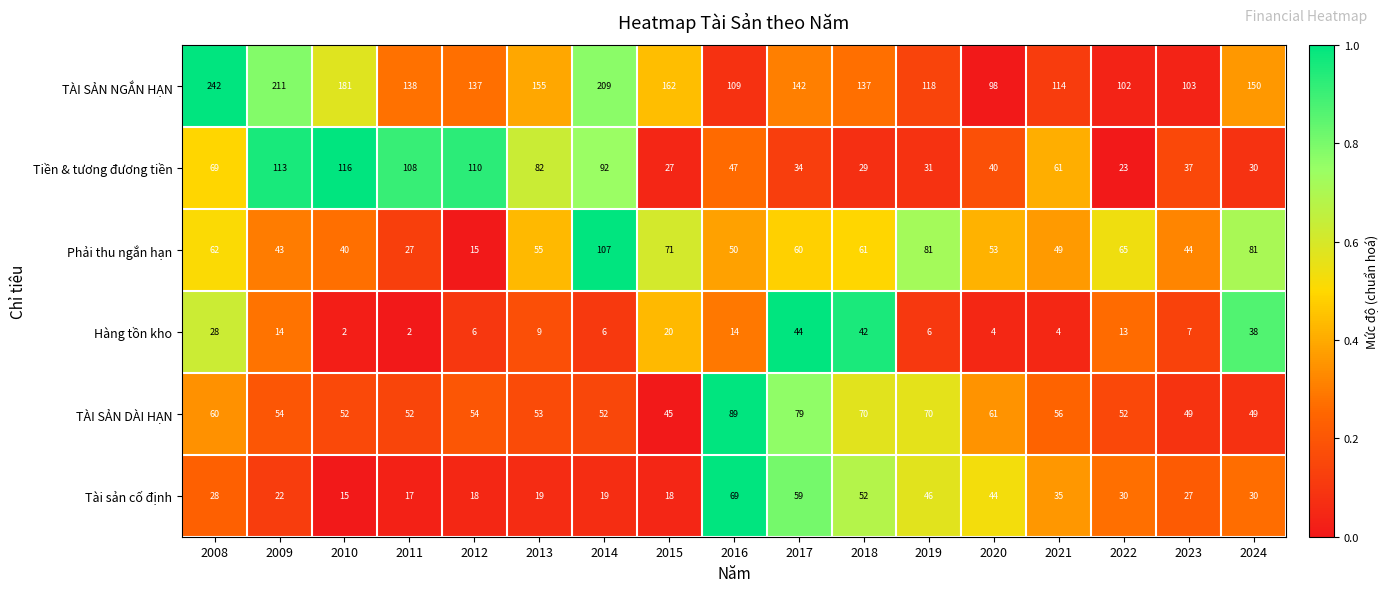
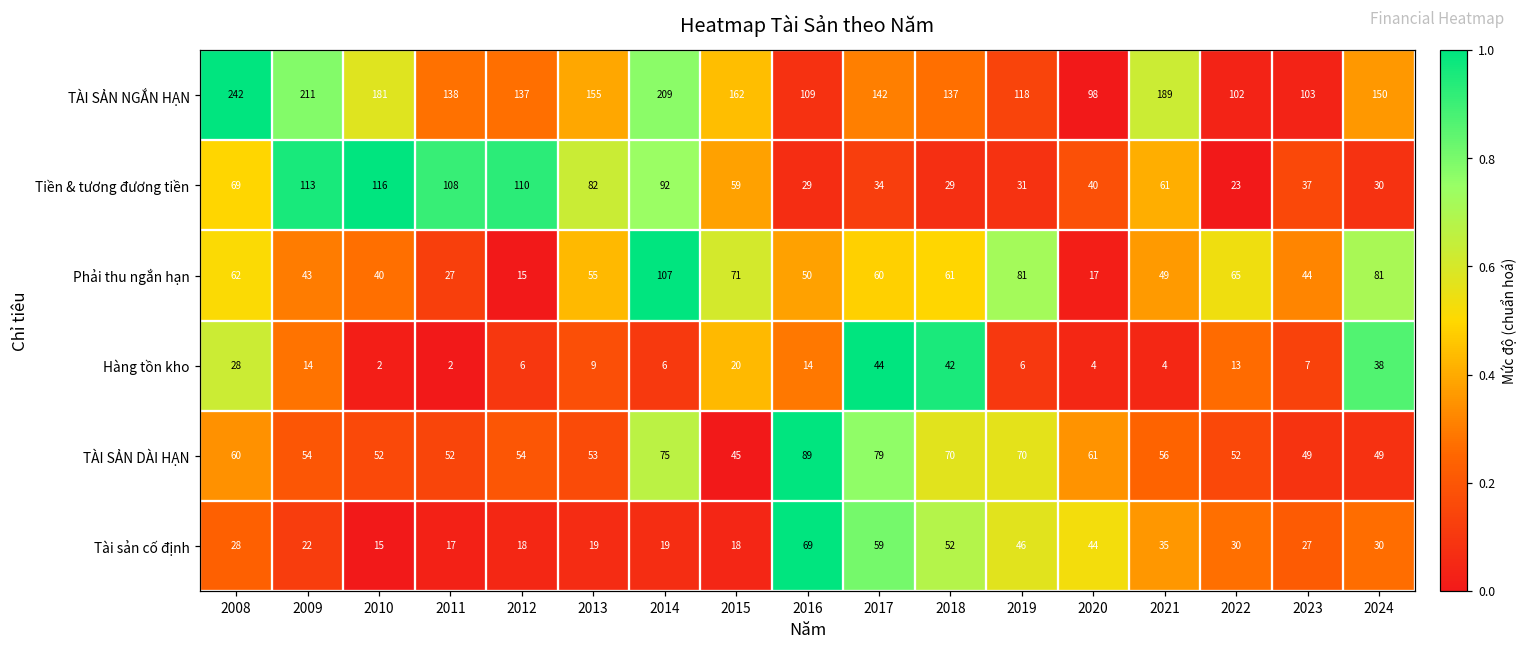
TÀI SẢN NGẮN HẠN, 2021: 114 -> 189
Tiền & tương đương tiền, 2015: 27 -> 59
Tiền & tương đương tiền, 2016: 47 -> 29
Phải thu ngắn hạn, 2020: 53 -> 17
TÀI SẢN DÀI HẠN, 2014: 52 -> 75
